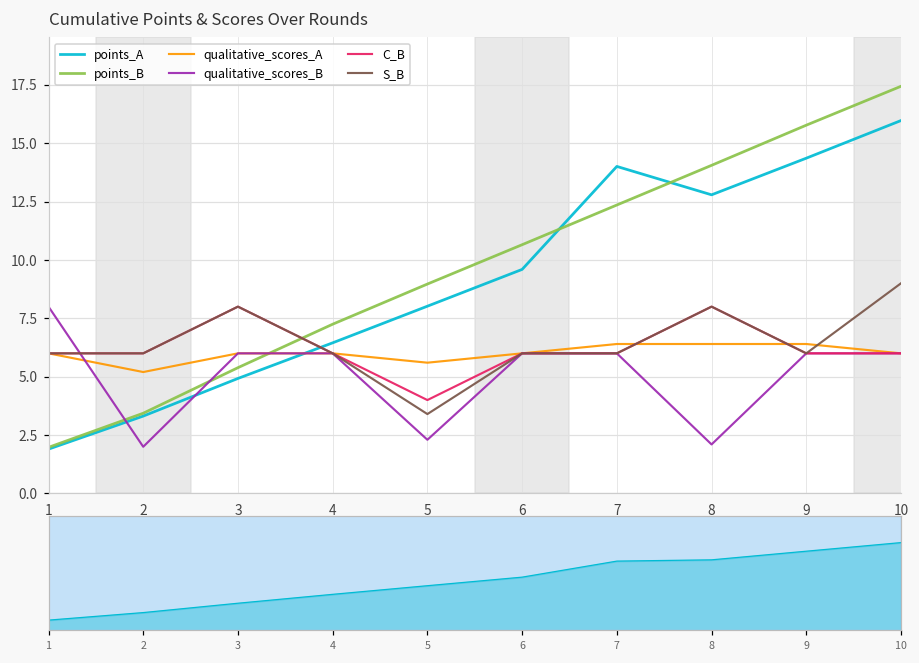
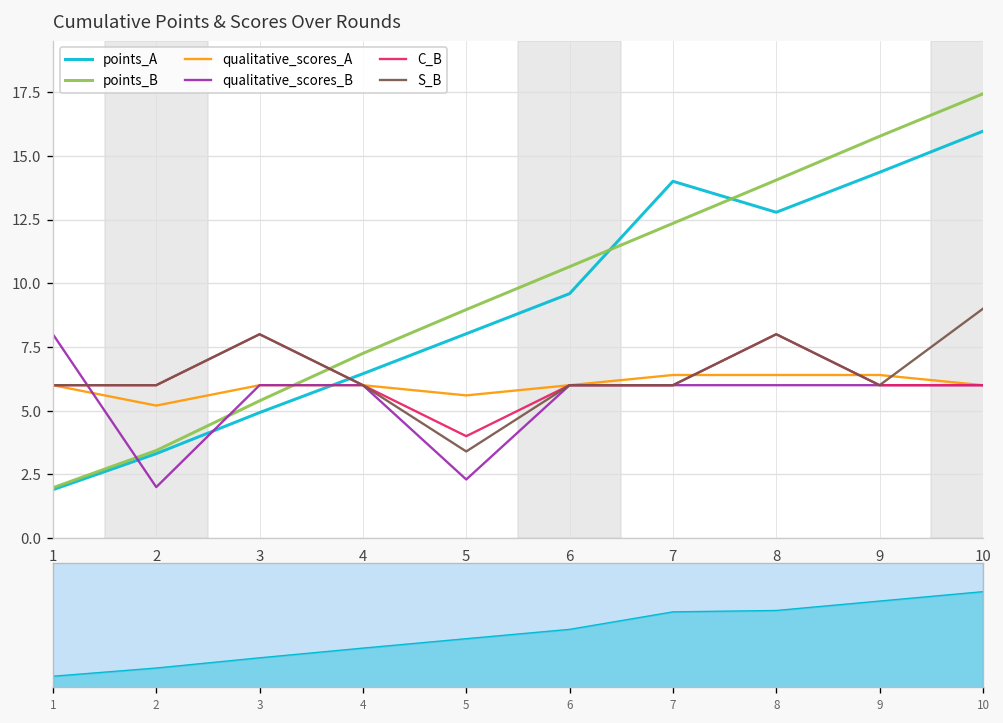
Cumulative Points & Scores Over Rounds, qualitative_scores_B, 8: 2.1 -> 6.0
